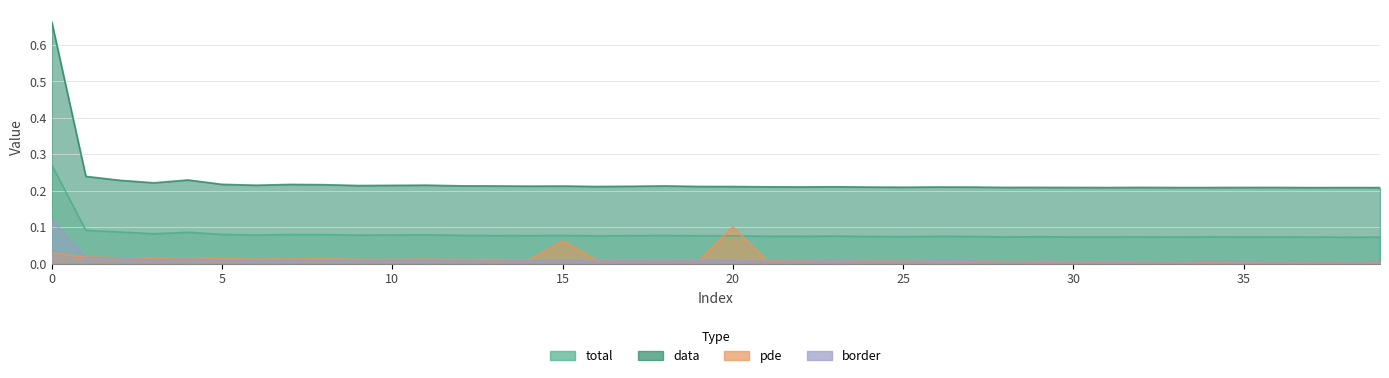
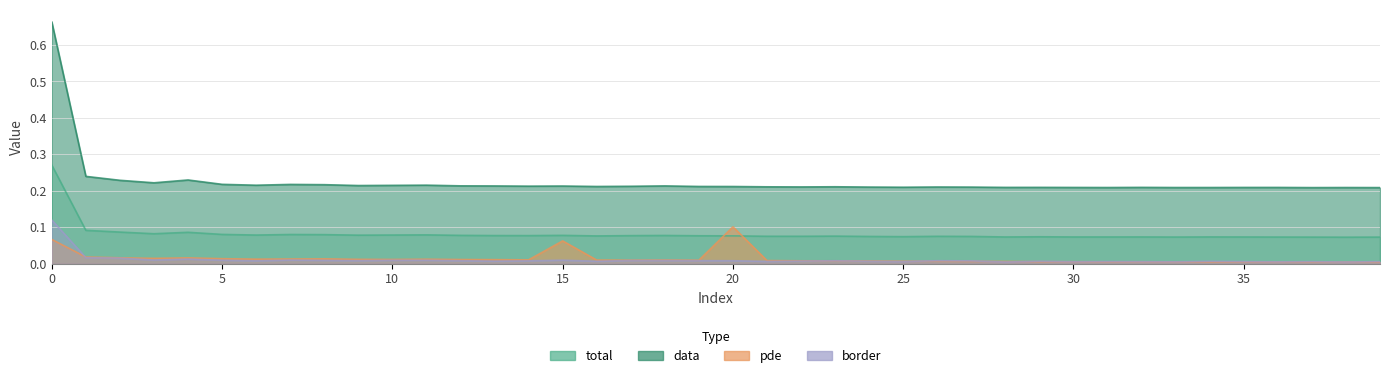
pde, 0: 0.03 -> 0.07
